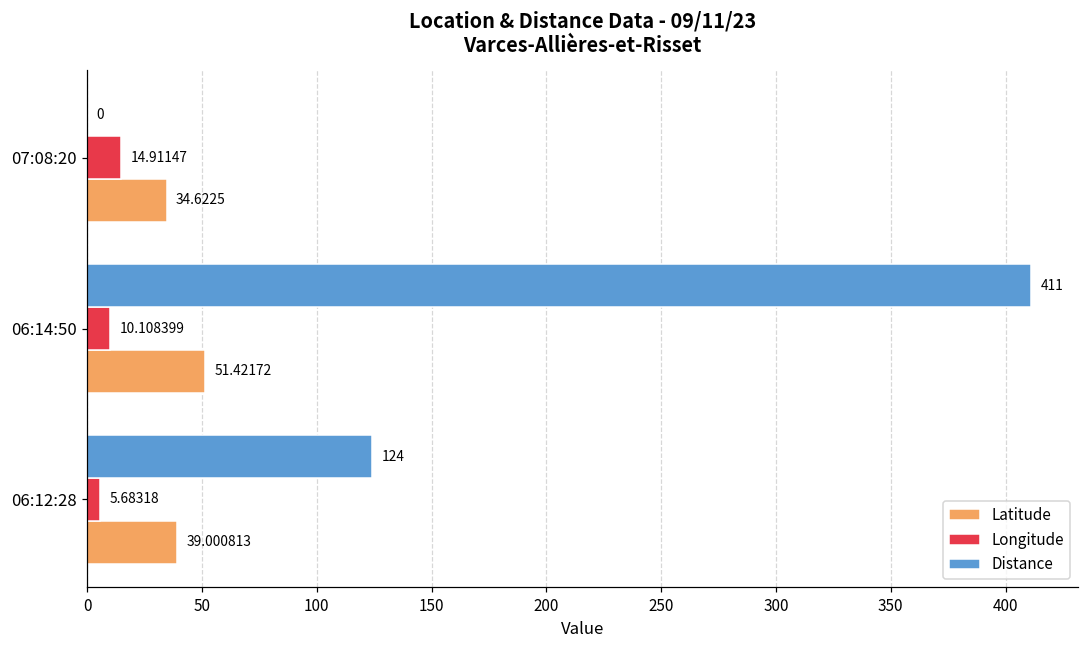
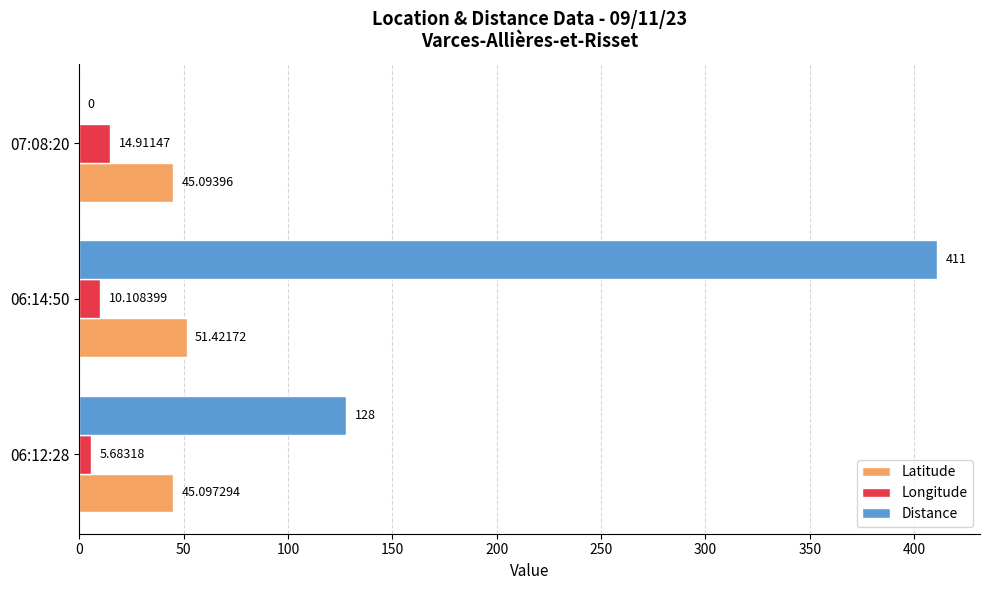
Latitude, 07:08:20: 34.6225 -> 45.09396
Distance, 06:12:28: 124 -> 128
Latitude, 06:12:28: 39.000813 -> 45.097294
